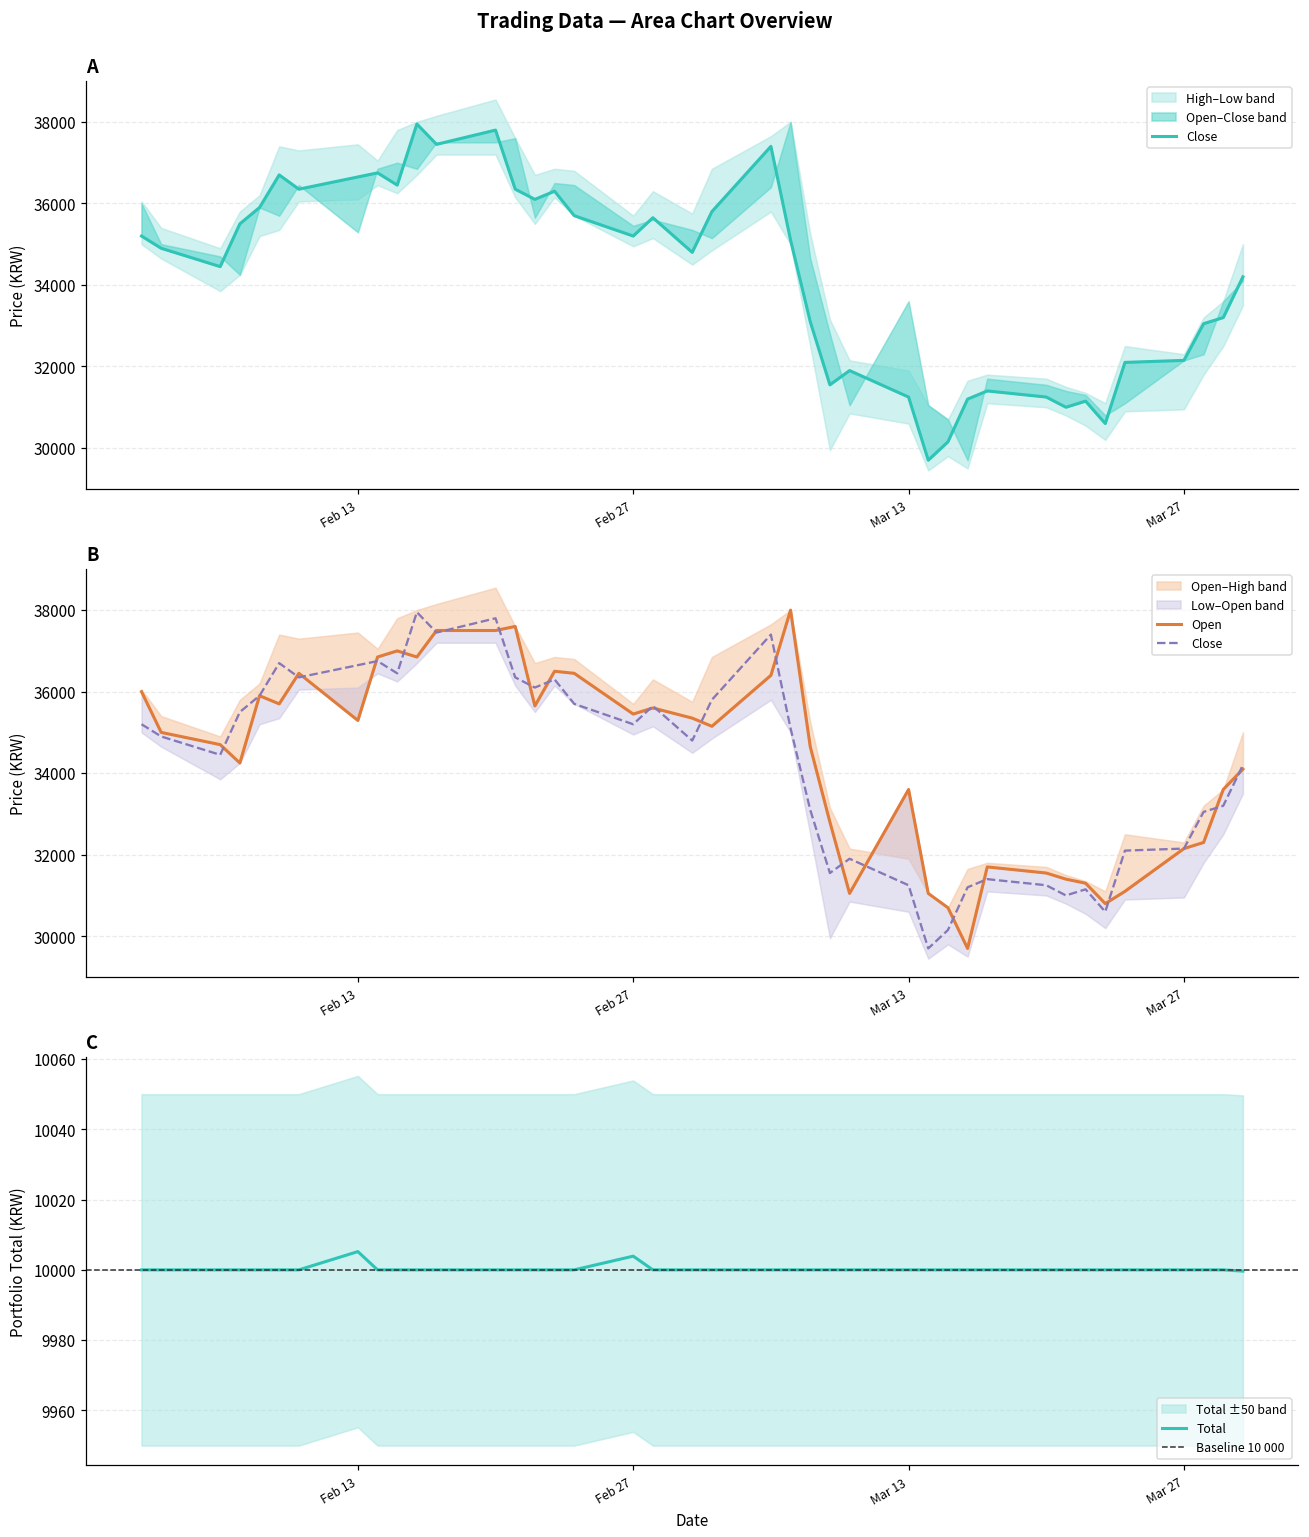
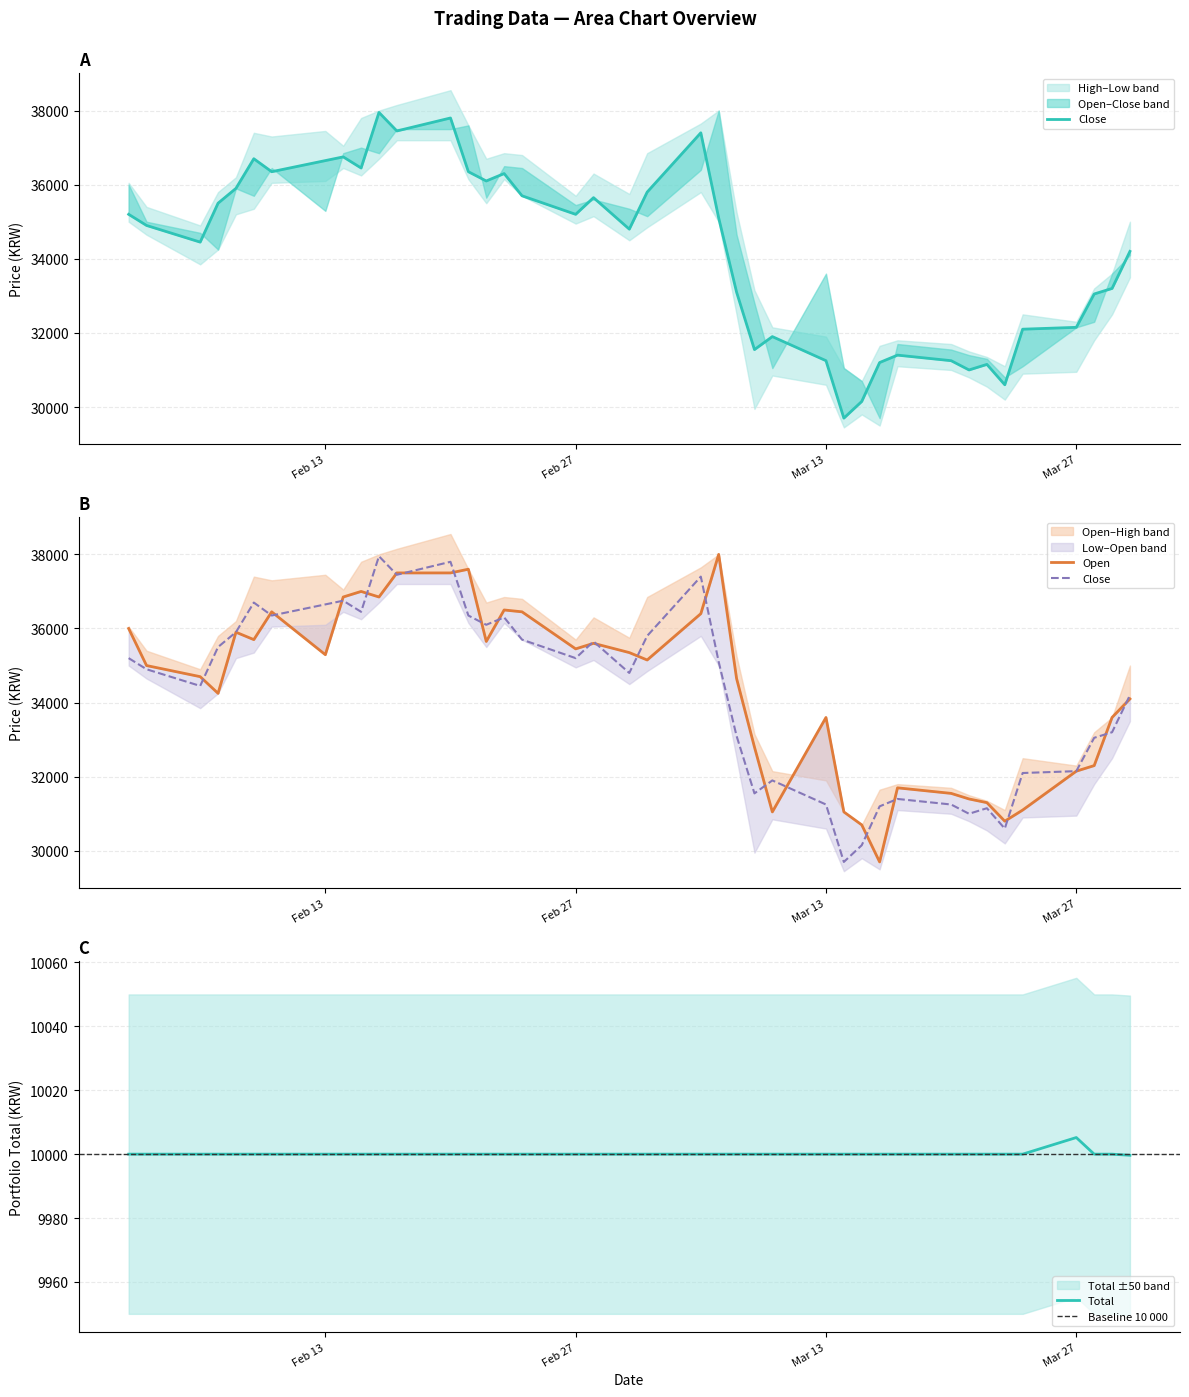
C, Total, Feb 13: 10005 -> 10000
C, Total, Feb 27: 10004 -> 10000
C, Total, Mar 27: 10000 -> 10005
